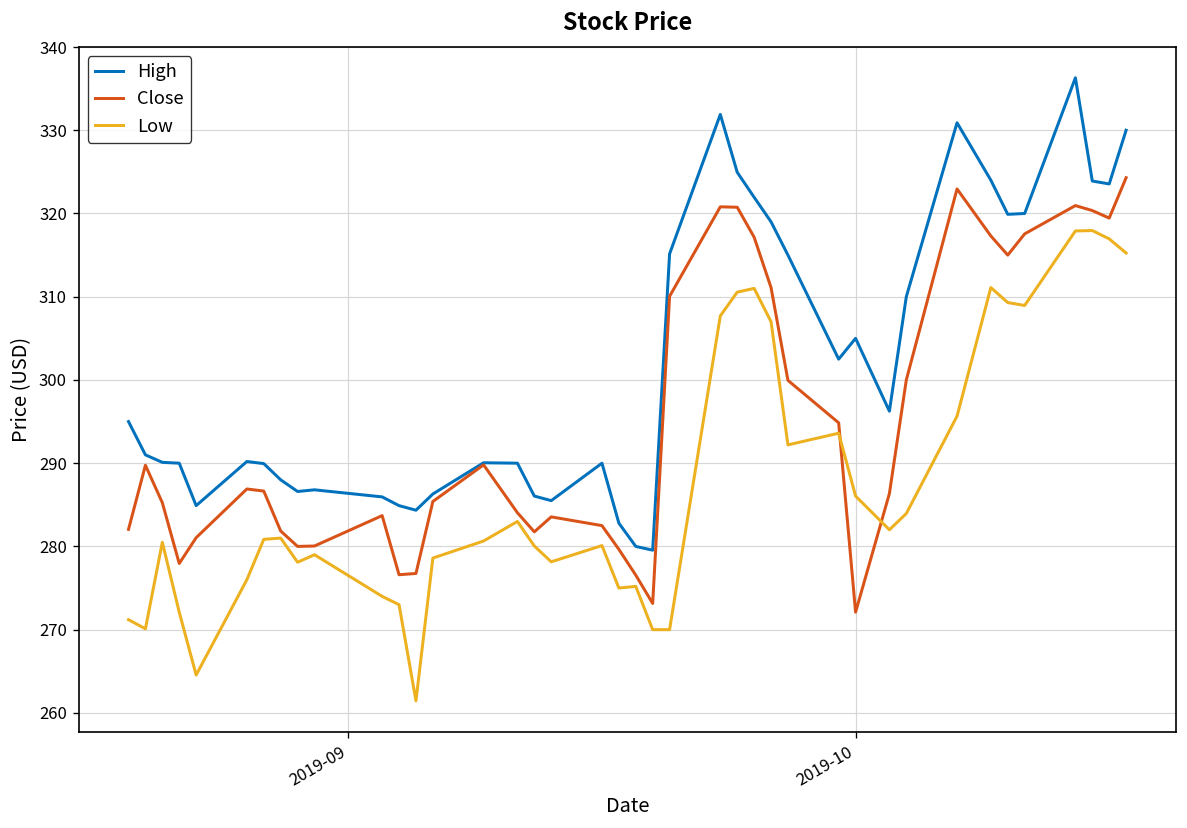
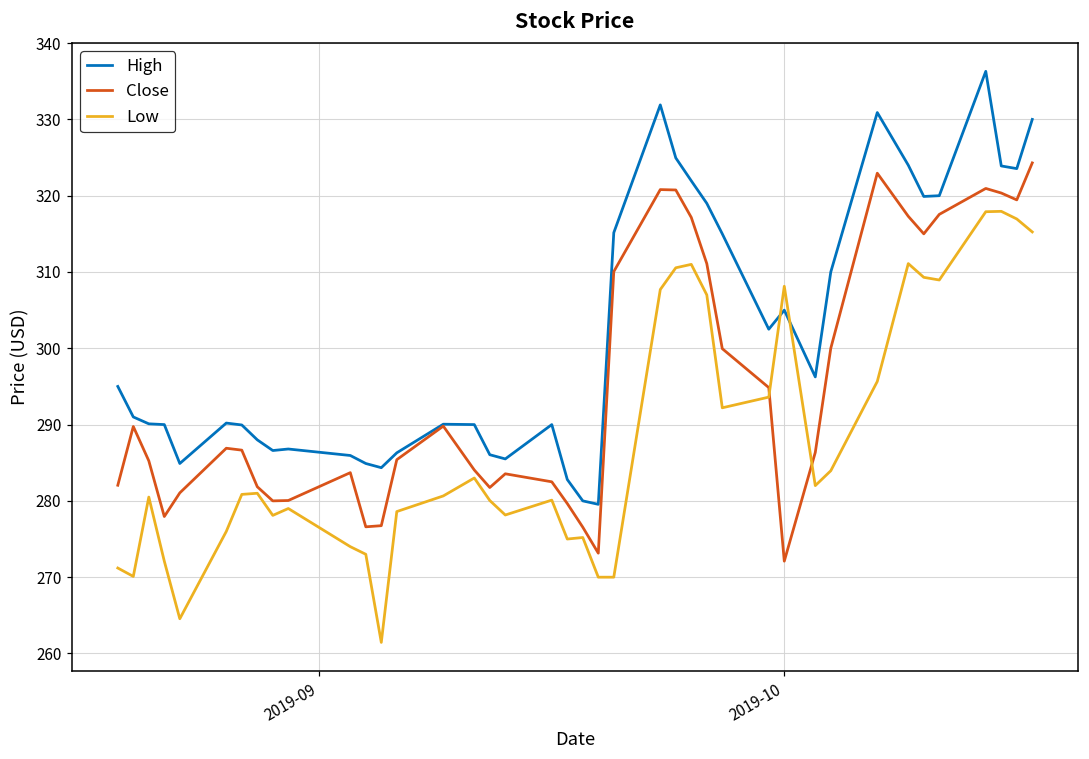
Low, 2019-10: 286 -> 308
